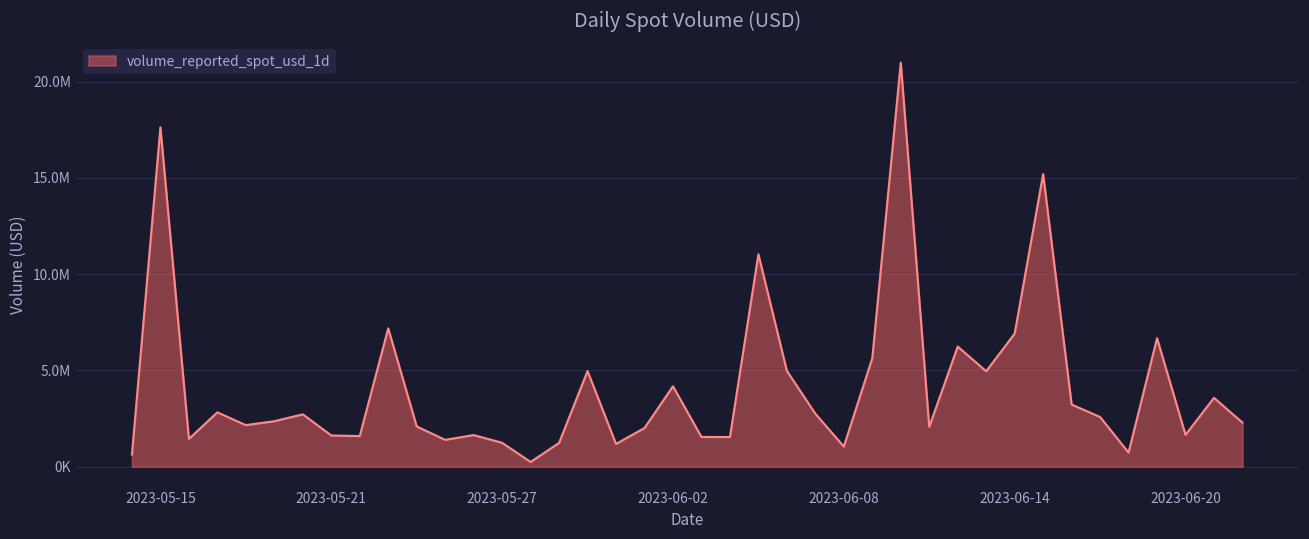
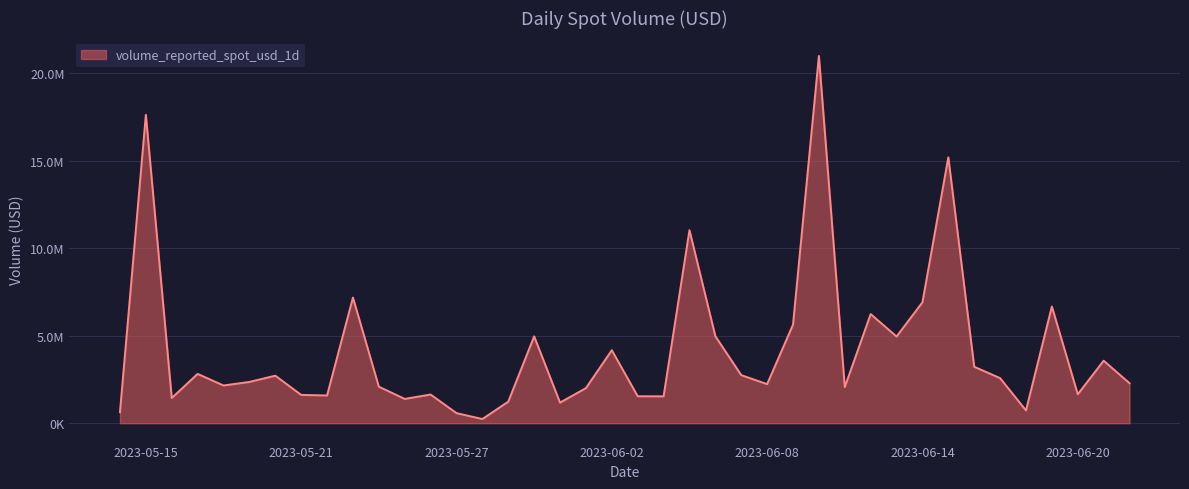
2023-05-27: 1200000 -> 600000
2023-06-08: 1000000 -> 2200000
